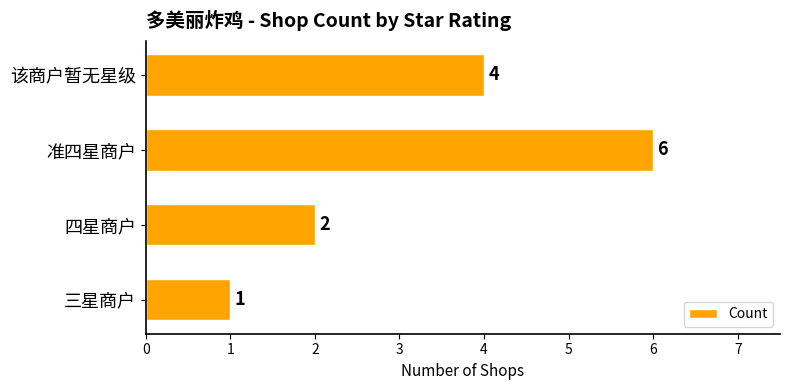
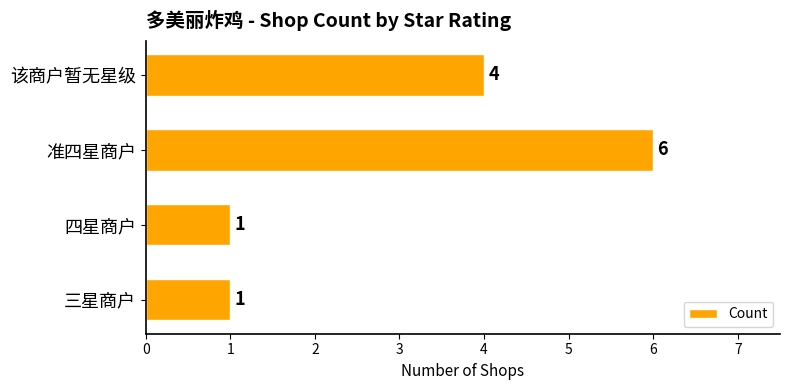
四星商户: 2 -> 1
